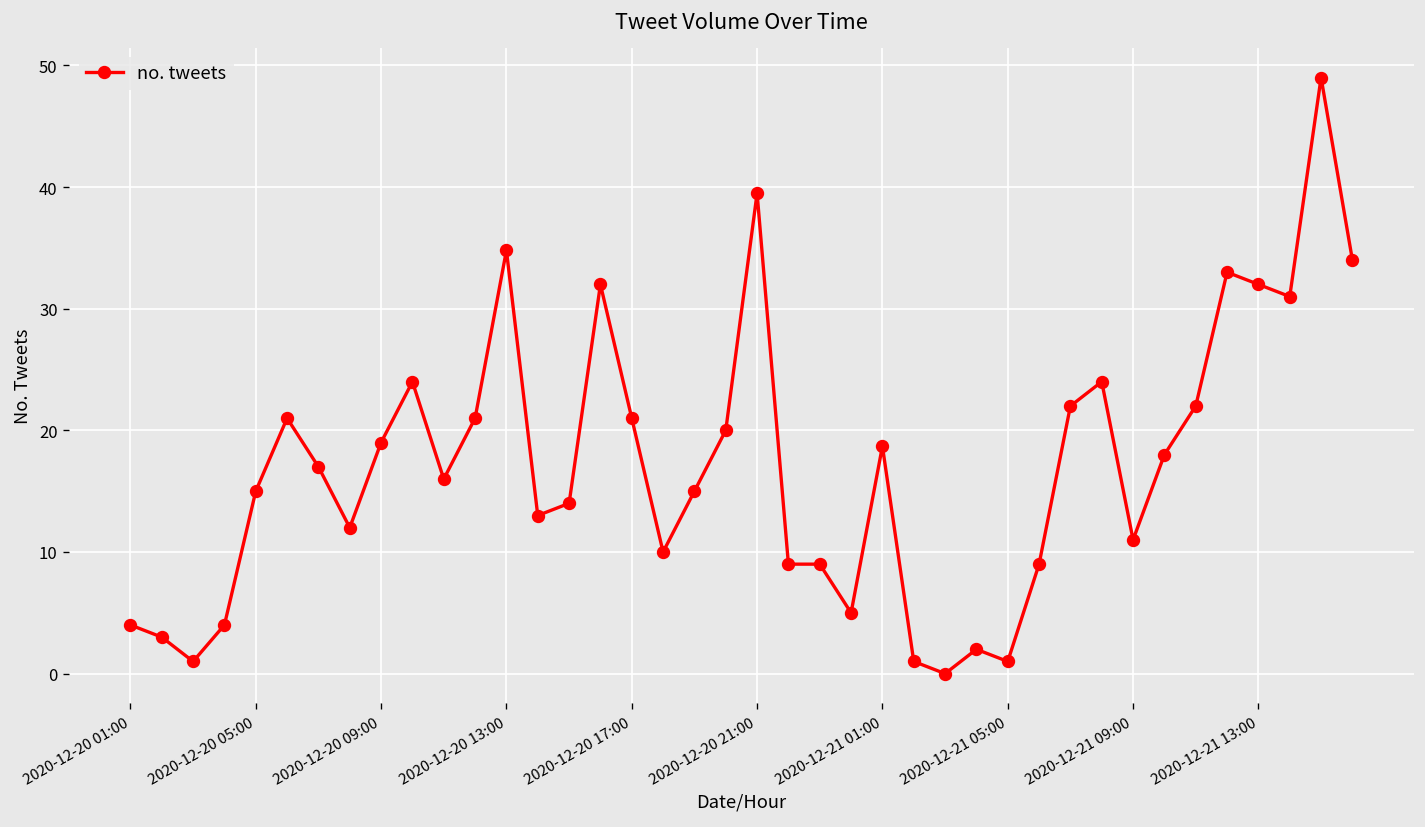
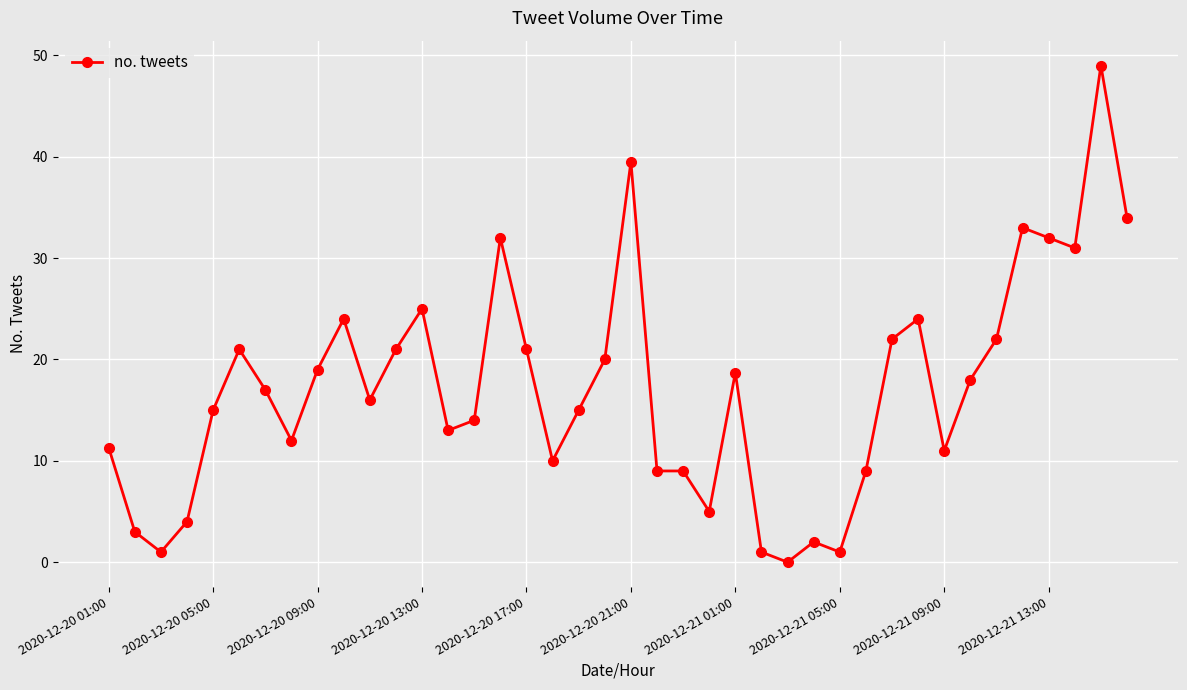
2020-12-20 01:00: 4.0 -> 11.3
2020-12-20 13:00: 34.8 -> 25.0
